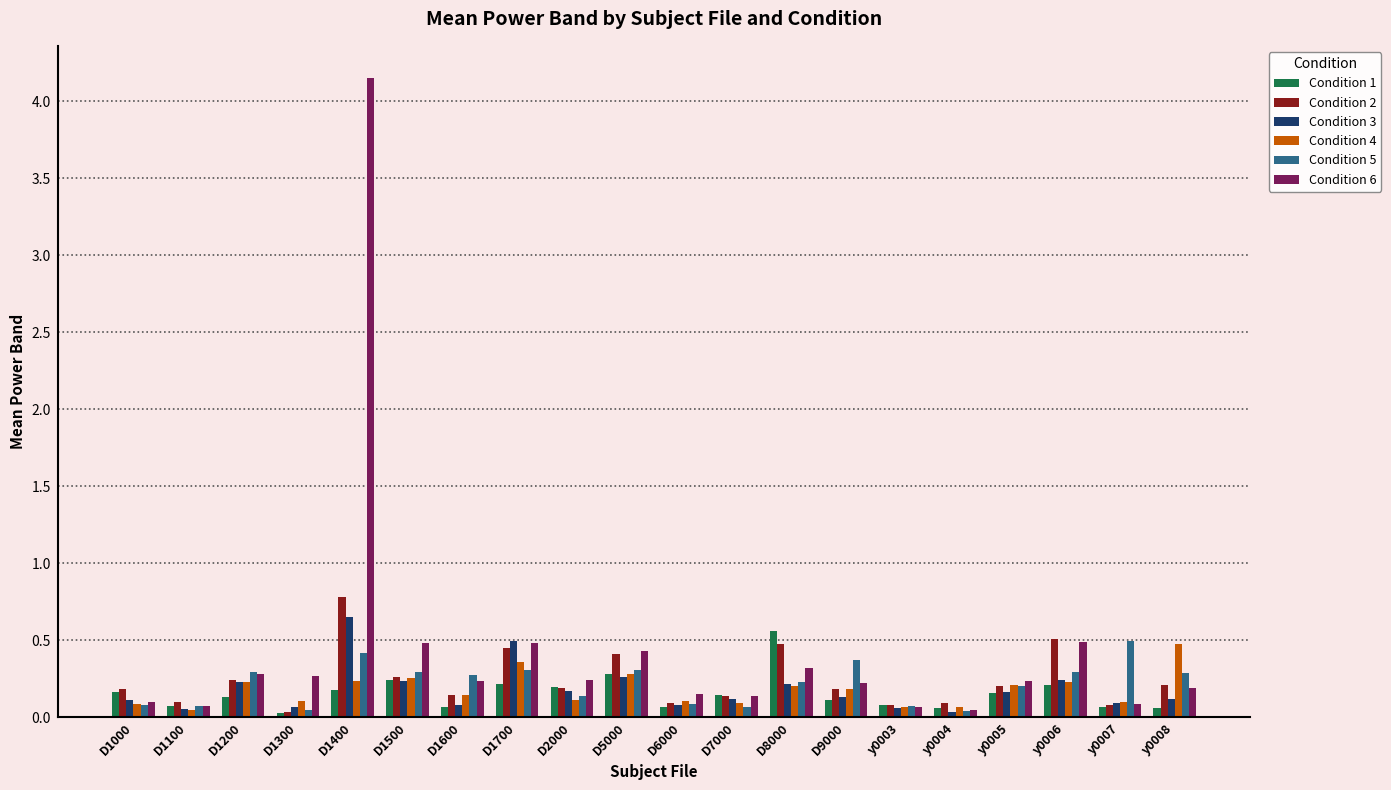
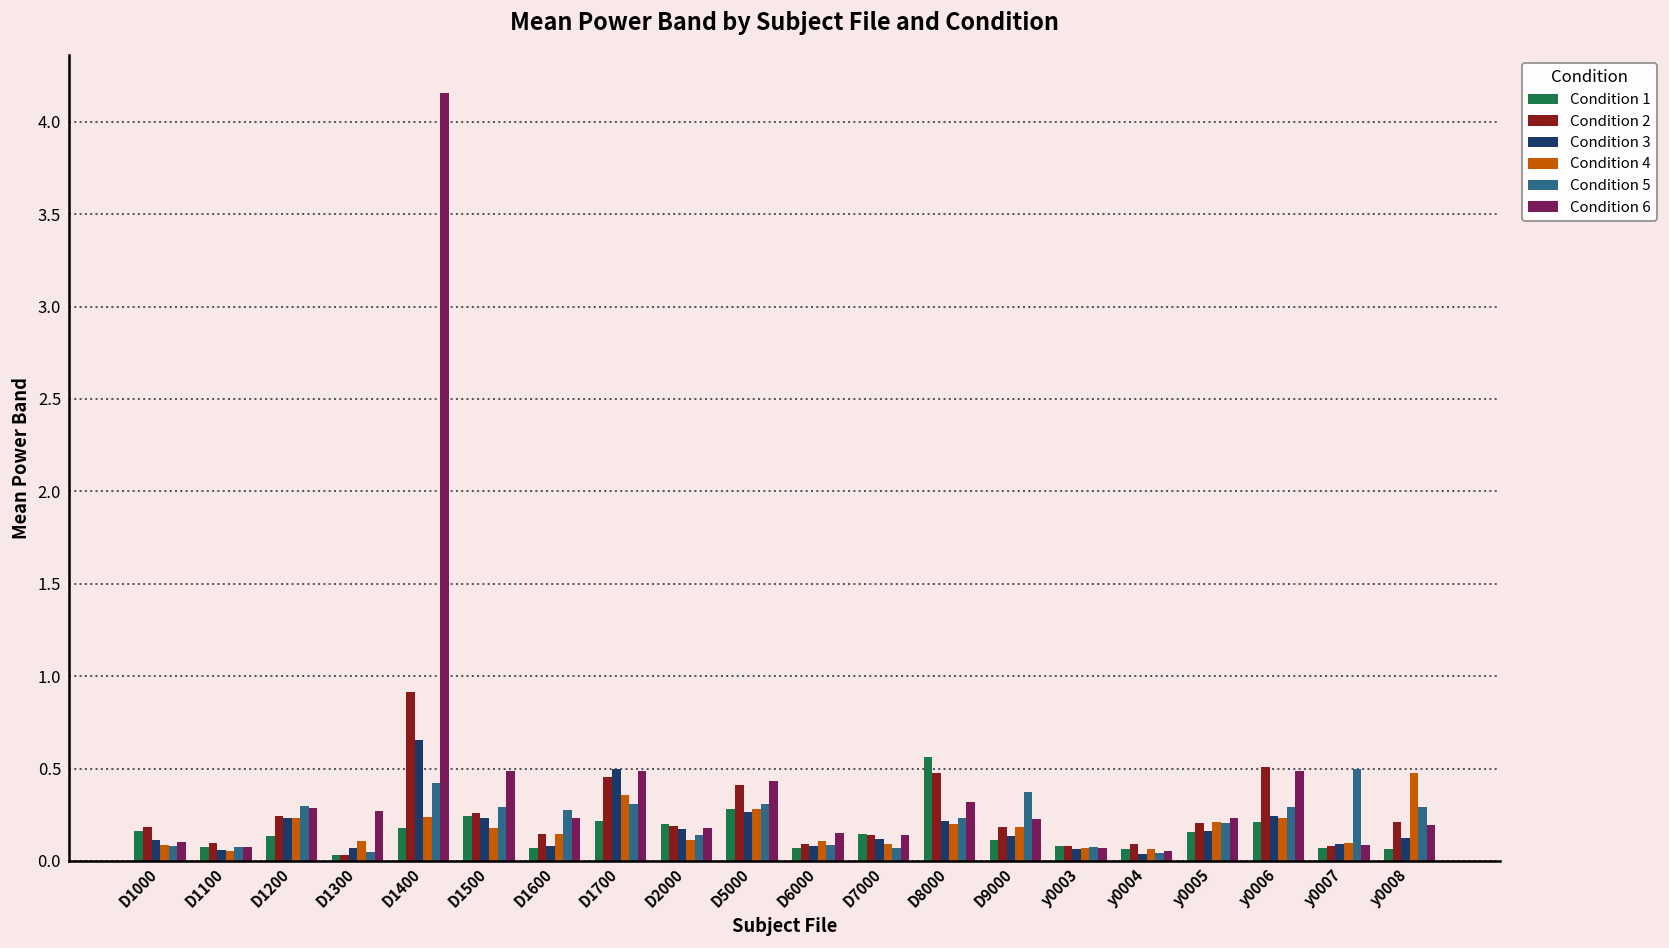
Condition 2, D1400: 0.78 -> 0.92
Condition 4, D1500: 0.26 -> 0.18
Condition 6, D2000: 0.24 -> 0.18
